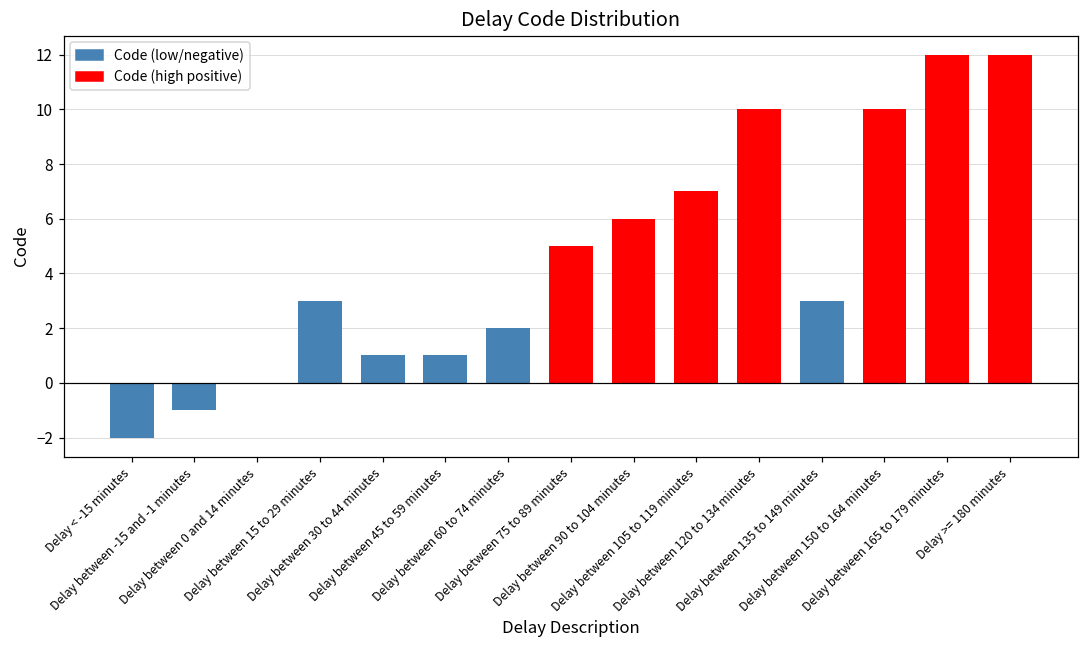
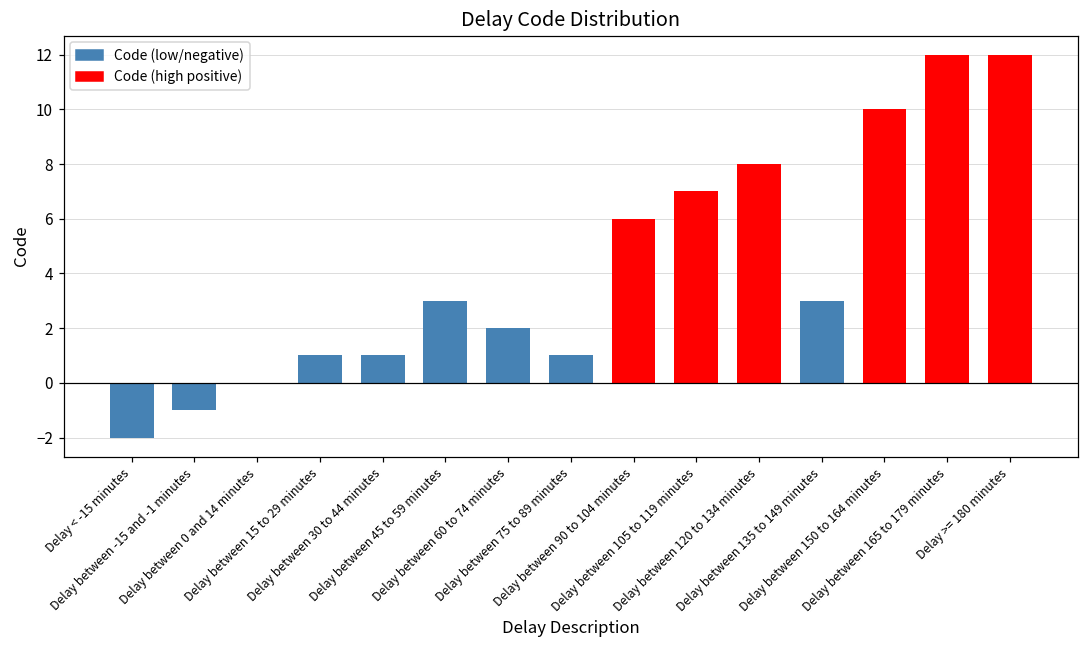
Delay between 15 to 29 minutes: 3 -> 1
Delay between 45 to 59 minutes: 1 -> 3
Delay between 75 to 89 minutes: 5 -> 1
Delay between 120 to 134 minutes: 10 -> 8
